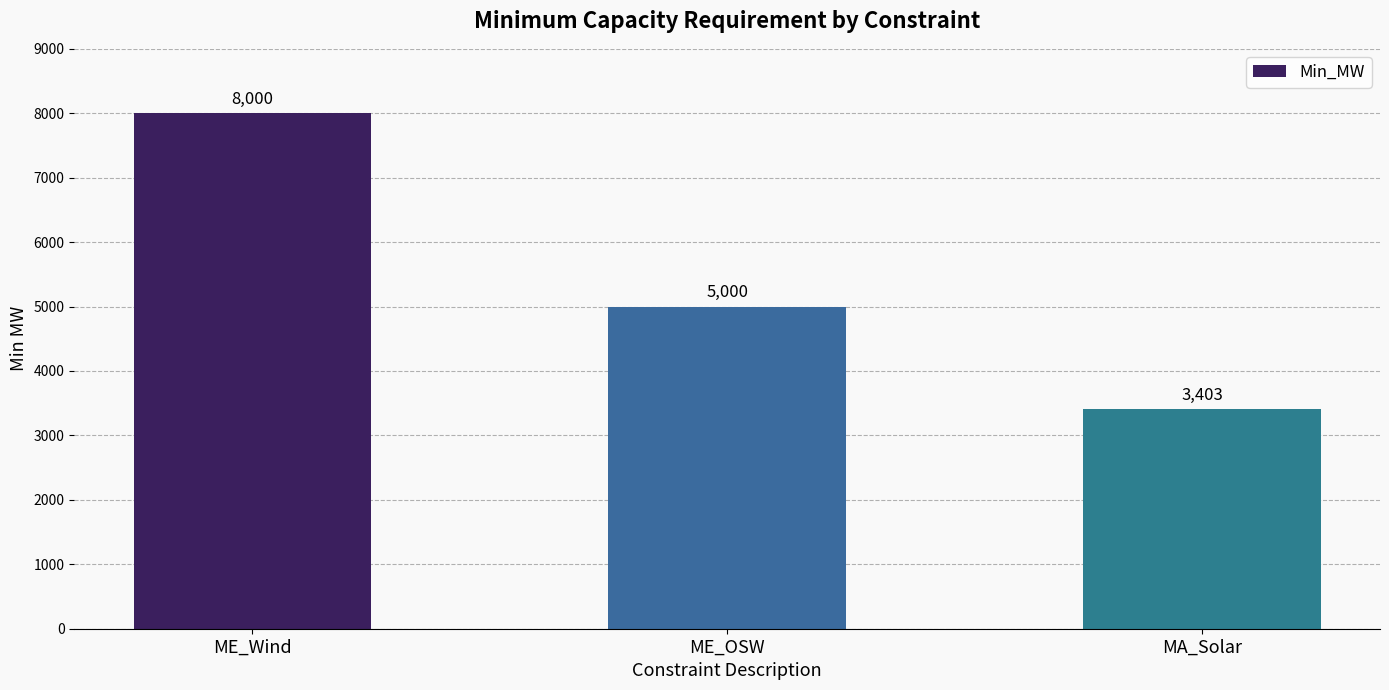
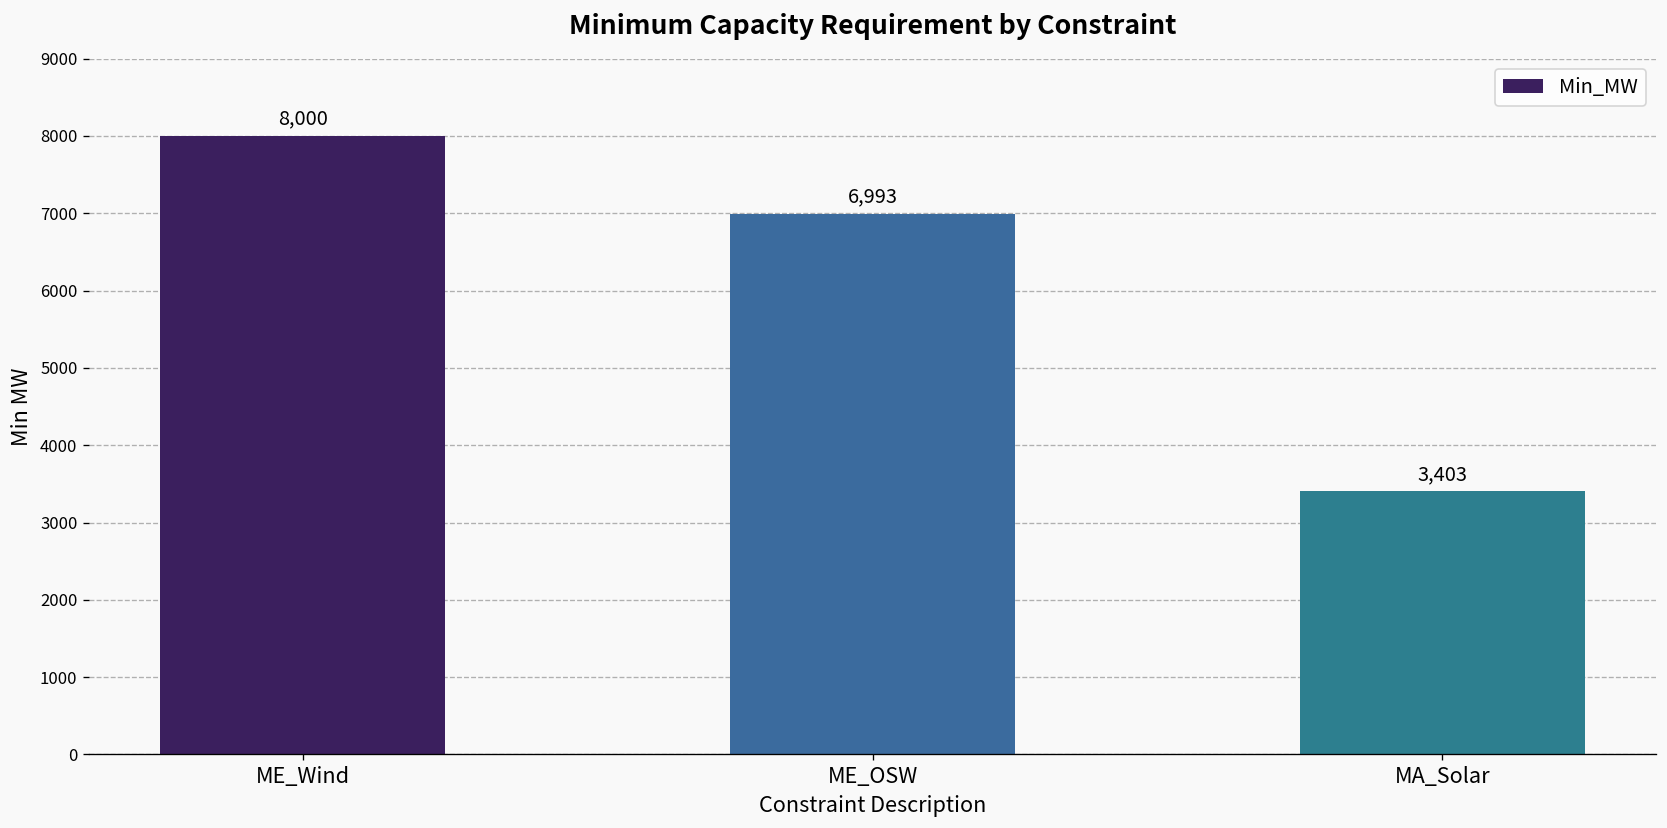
ME_OSW: 5,000 -> 6,993
